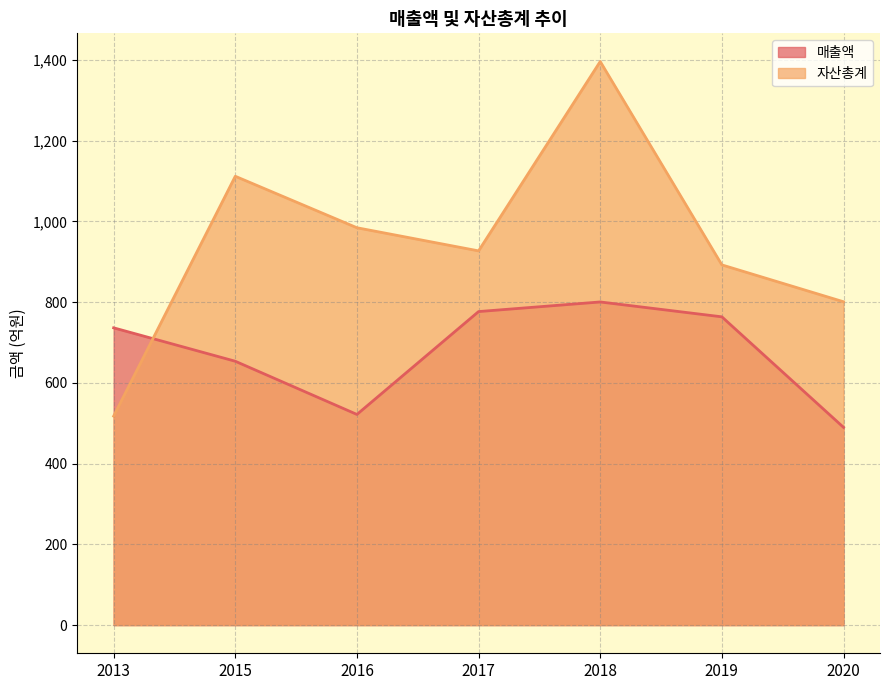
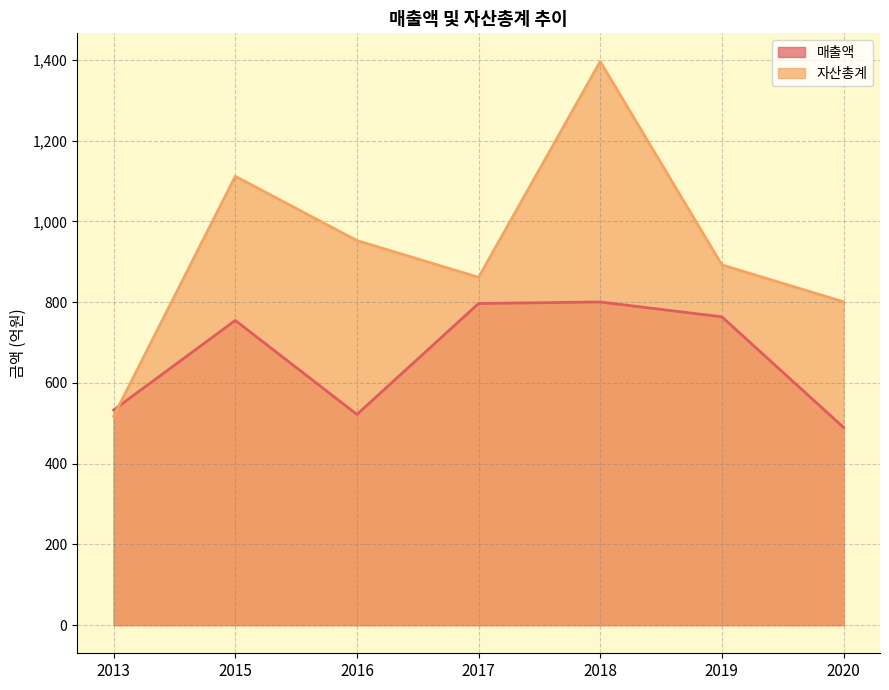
매출액, 2013: 740 -> 530
매출액, 2015: 650 -> 750
자산총계, 2016: 980 -> 950
매출액, 2017: 780 -> 800
자산총계, 2017: 930 -> 860
